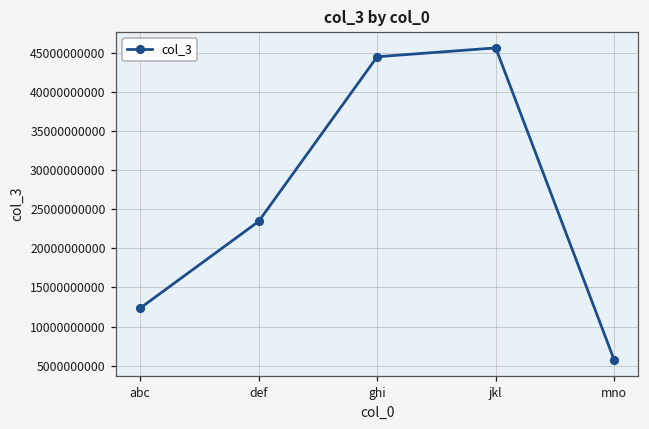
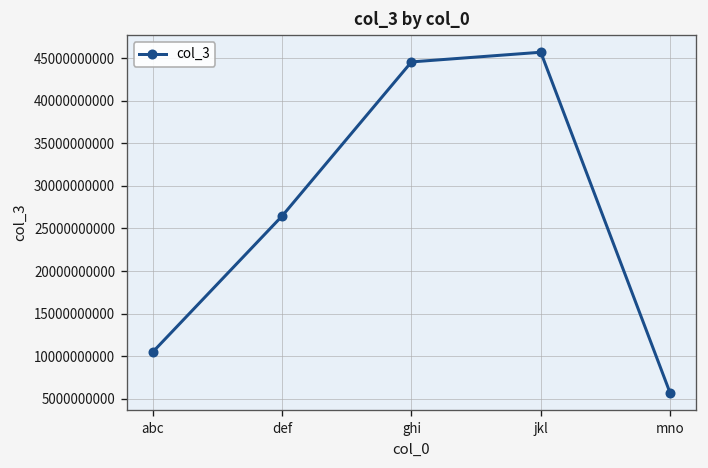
abc: 12000000000 -> 10000000000
def: 23000000000 -> 26000000000
